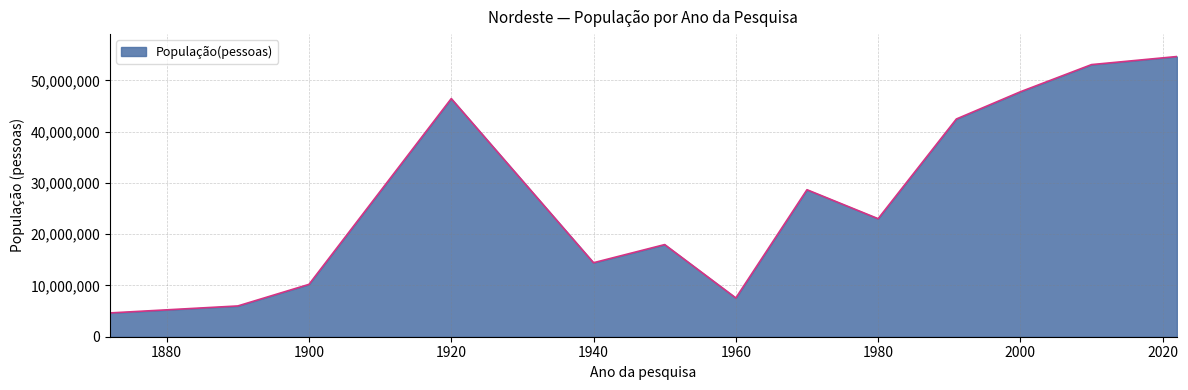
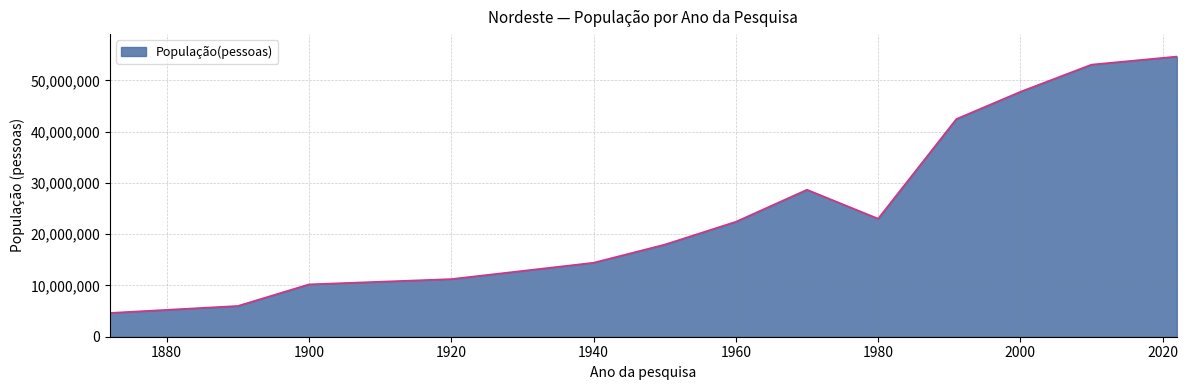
1920: 46,000,000 -> 11,000,000
1960: 8,000,000 -> 22,000,000
